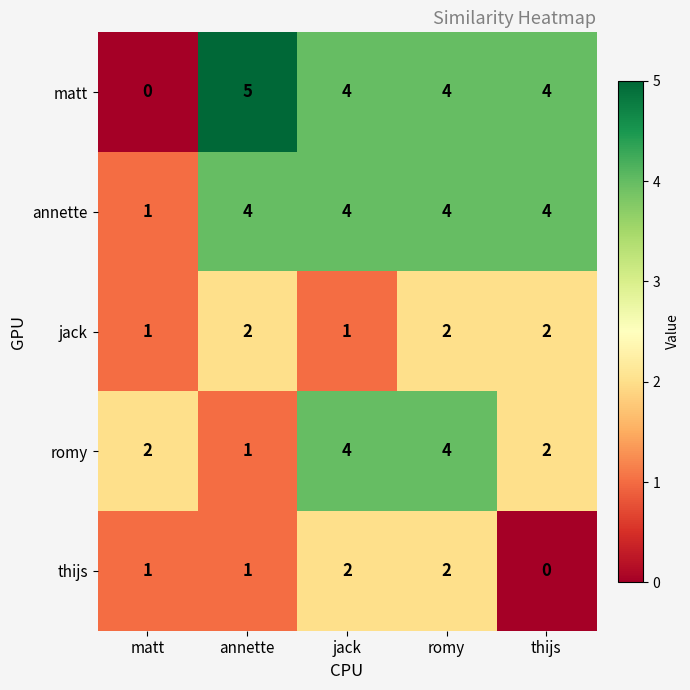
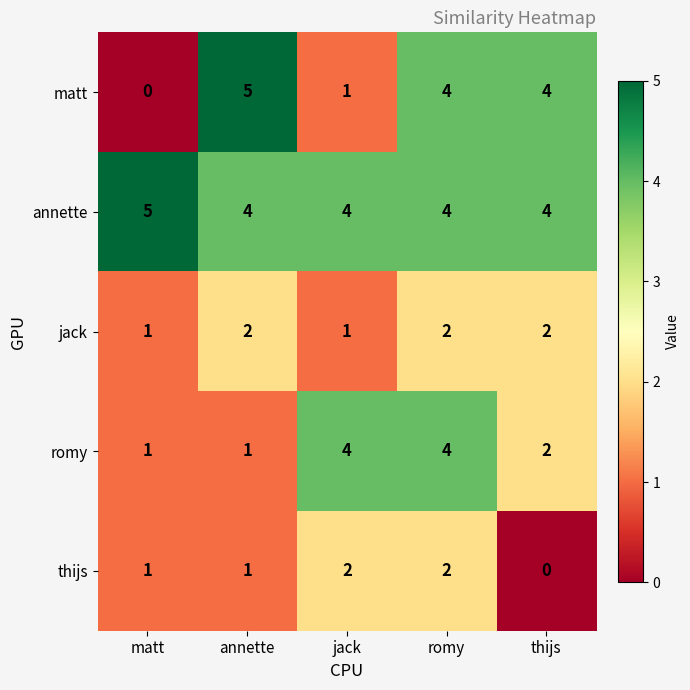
matt, jack: 4 -> 1
annette, matt: 1 -> 5
romy, matt: 2 -> 1
